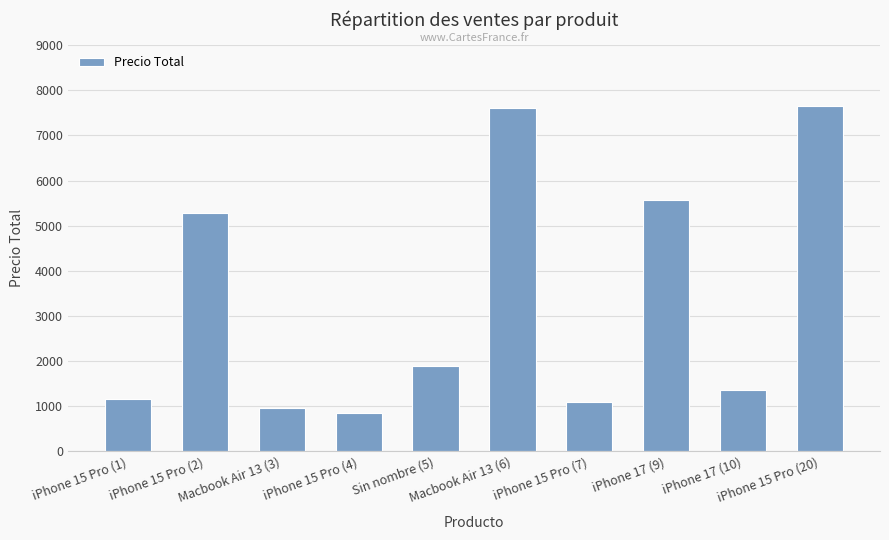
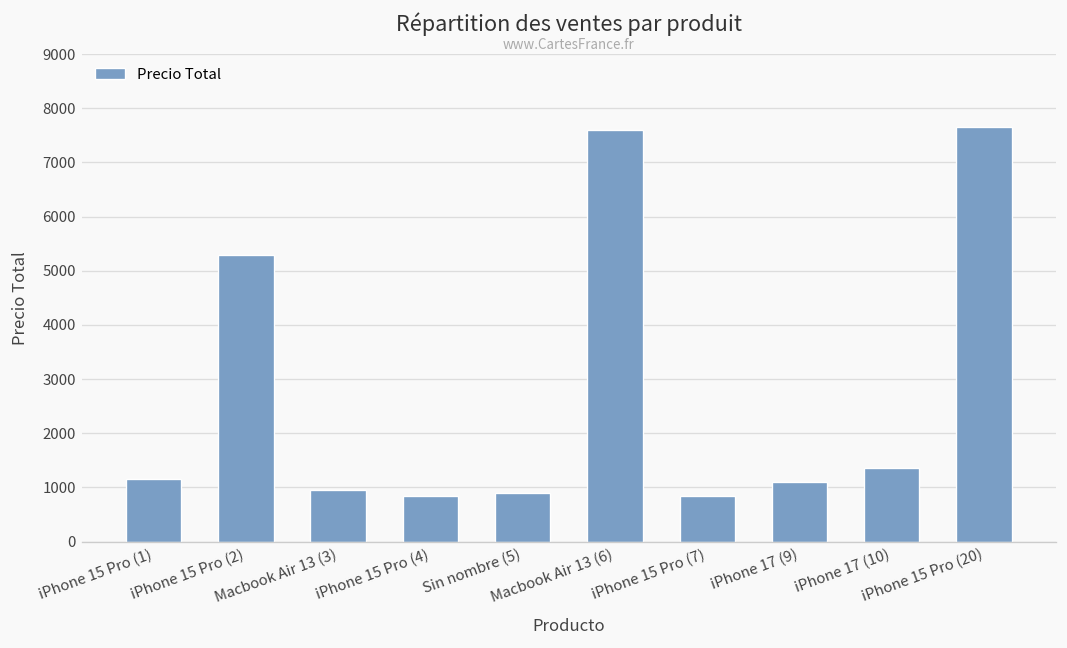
Sin nombre (5): 1900 -> 900
iPhone 15 Pro (7): 1100 -> 900
iPhone 17 (9): 5600 -> 1100
